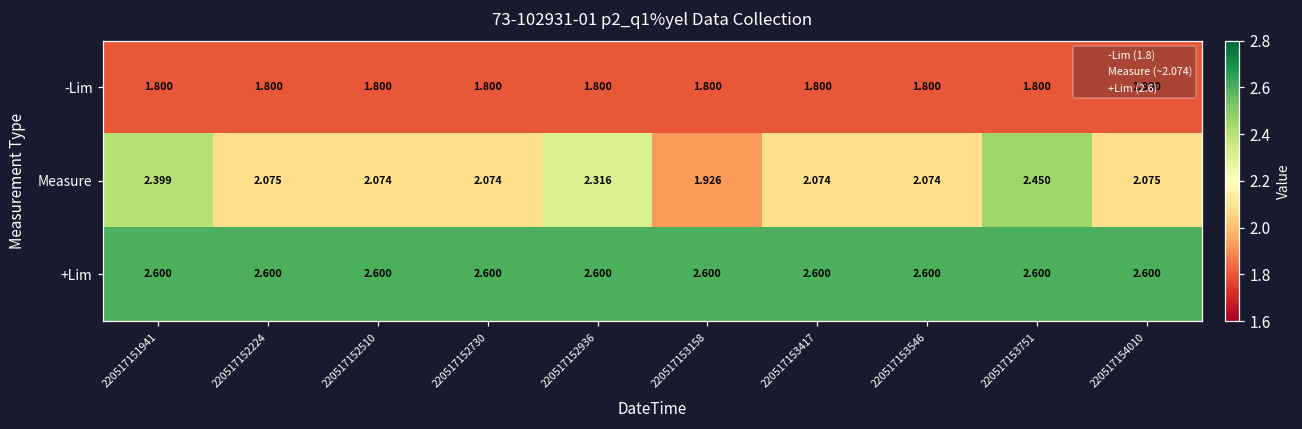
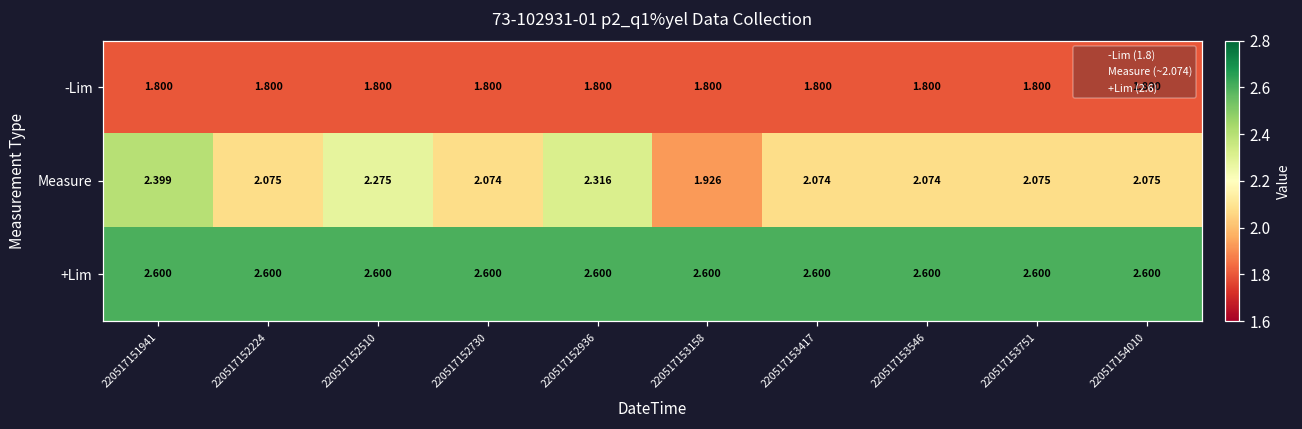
Measure, 220517152510: 2.074 -> 2.275
Measure, 220517153751: 2.450 -> 2.075
